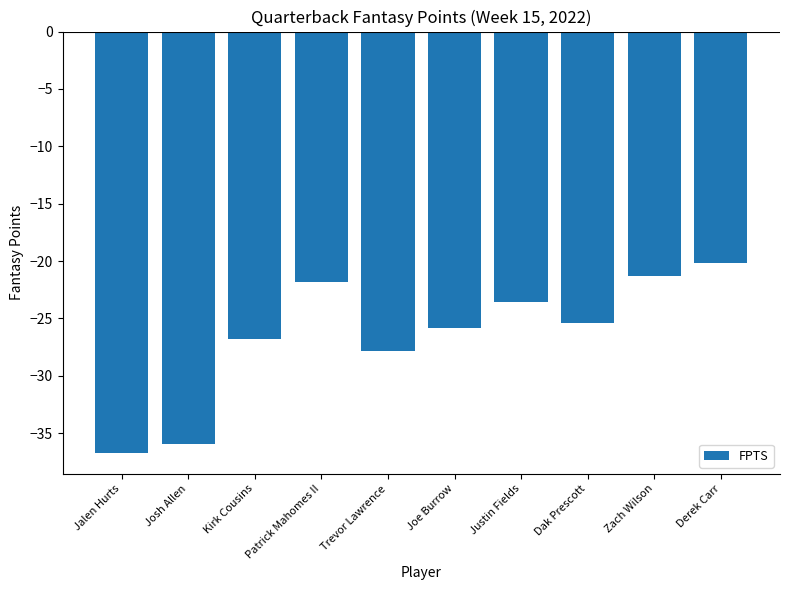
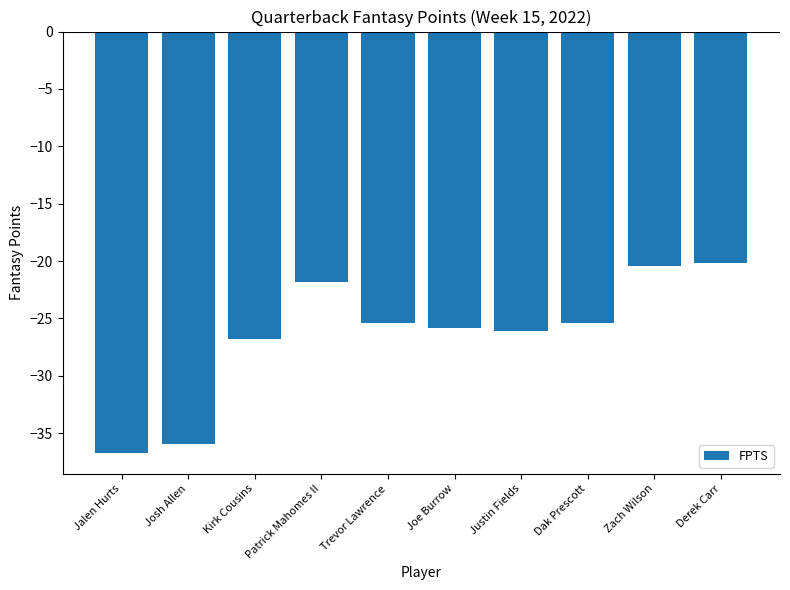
Trevor Lawrence: -27.8 -> -25.4
Justin Fields: -23.6 -> -26.1
Zach Wilson: -21.3 -> -20.4
